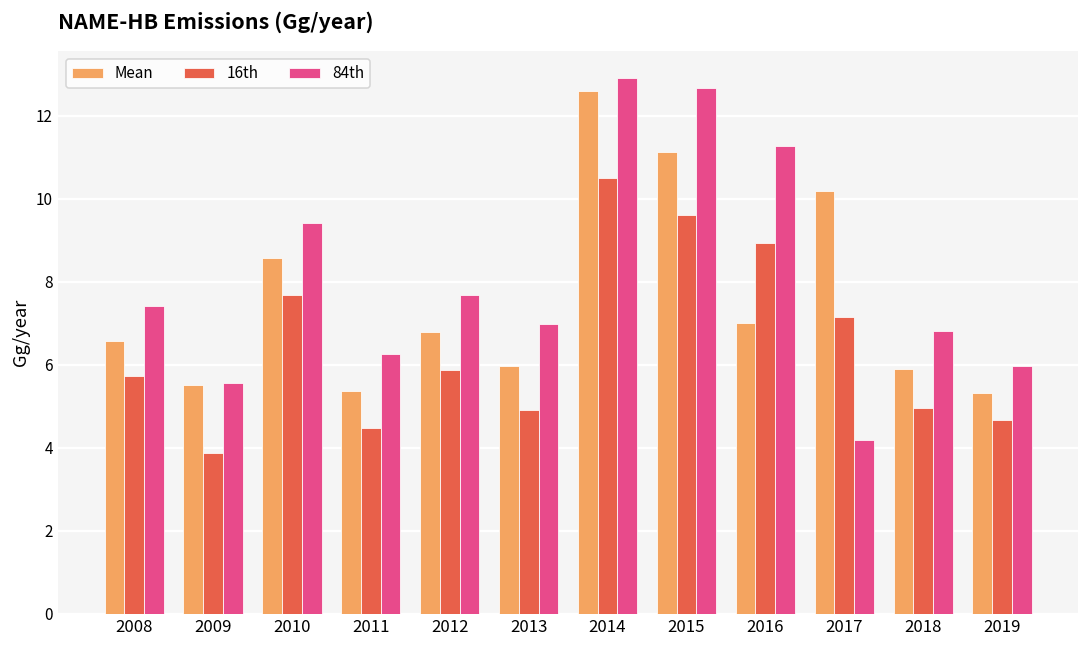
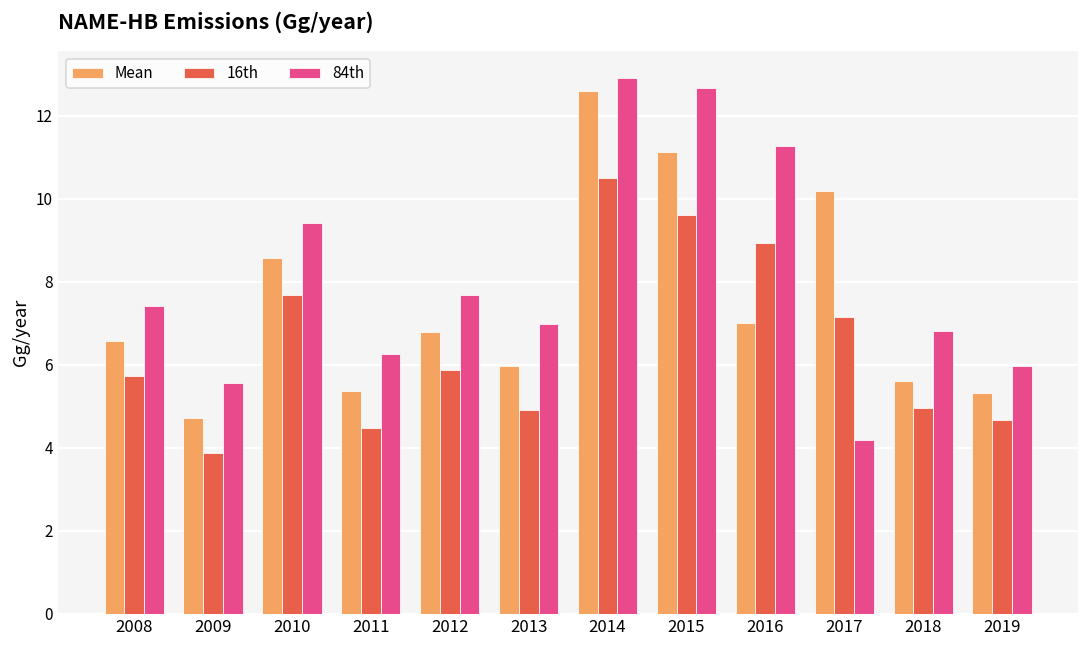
Mean, 2009: 5.5 -> 4.7
Mean, 2018: 5.9 -> 5.6
